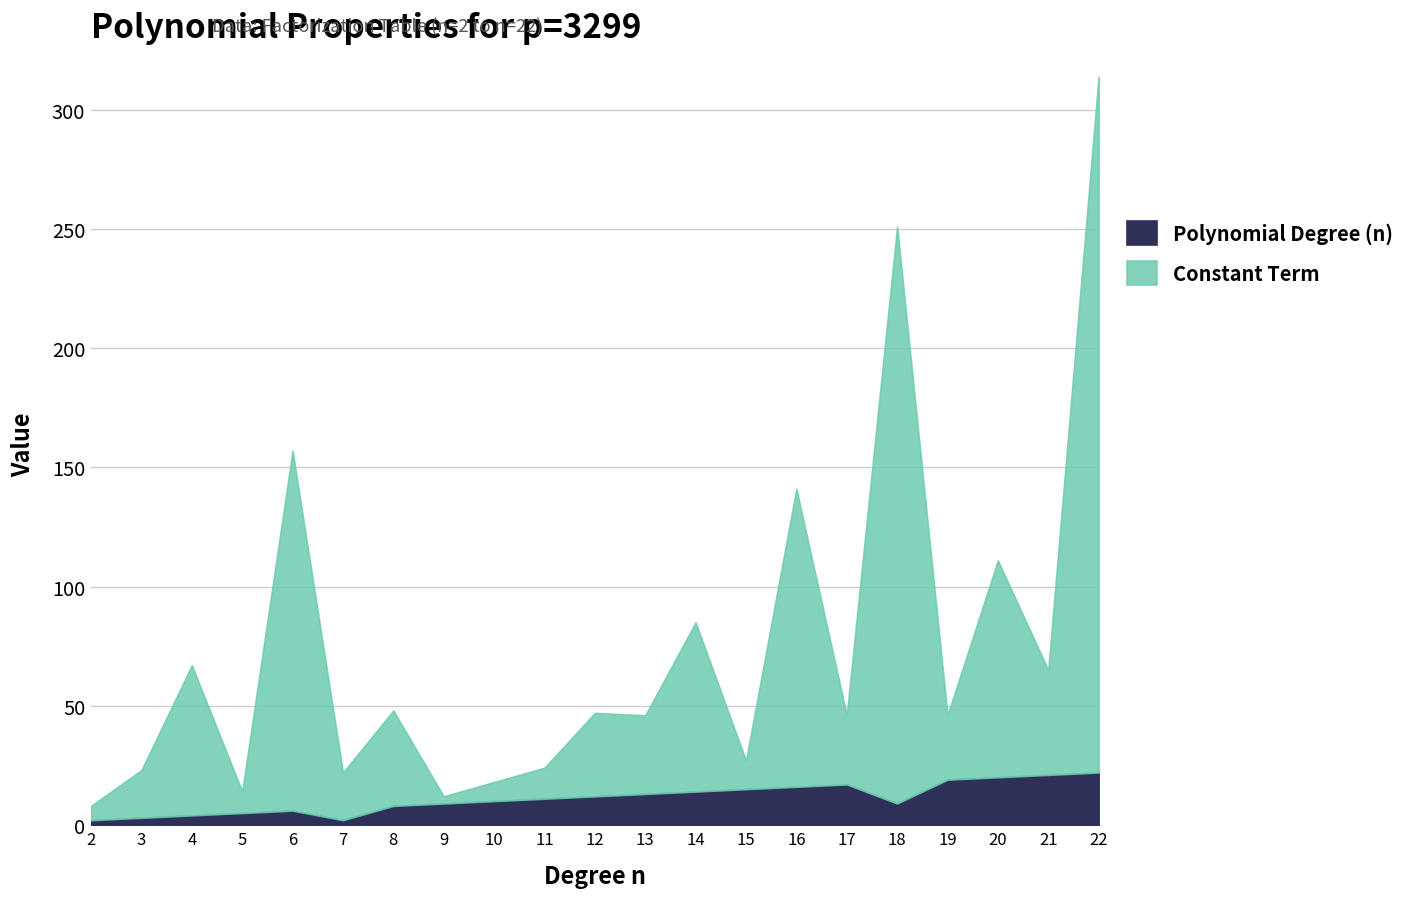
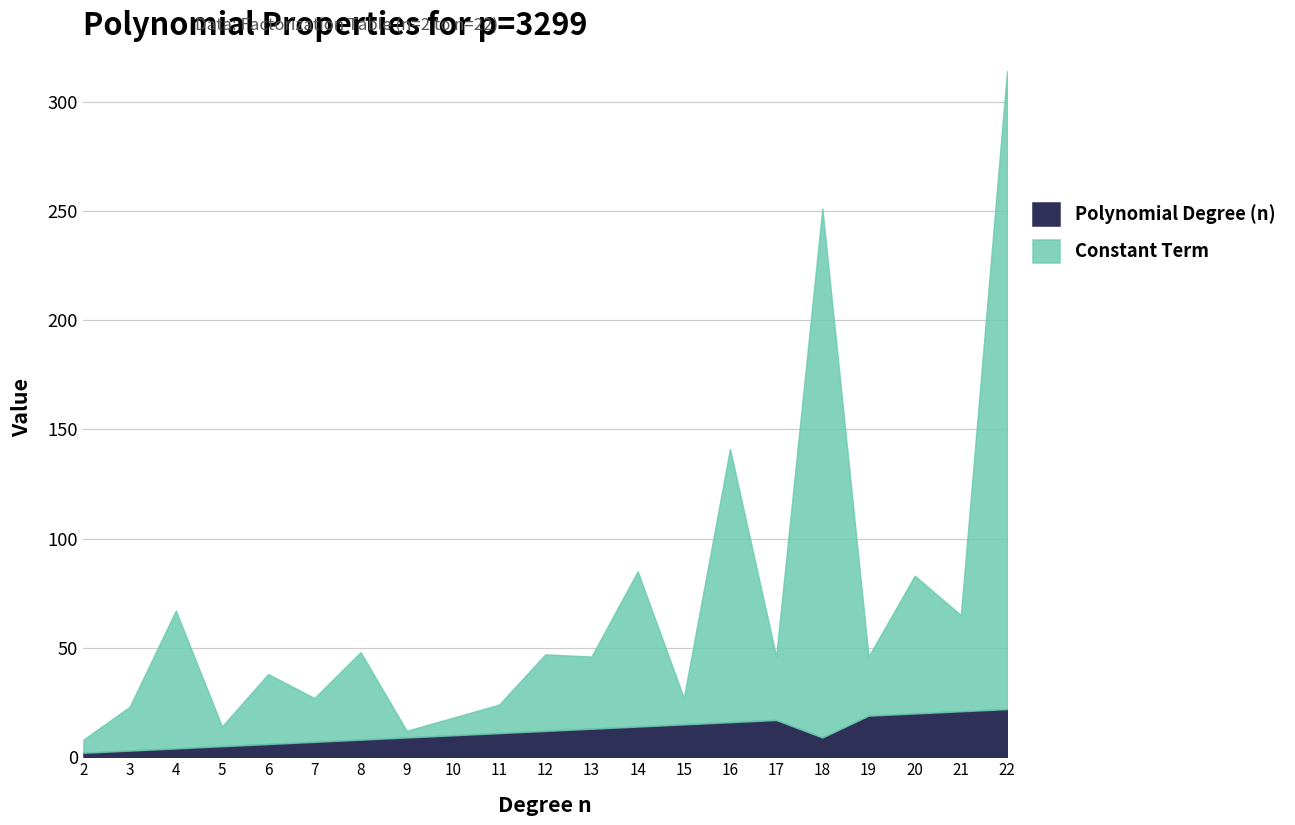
Constant Term, 6: 151 -> 32
Polynomial Degree (n), 7: 2 -> 7
Constant Term, 20: 91 -> 63
